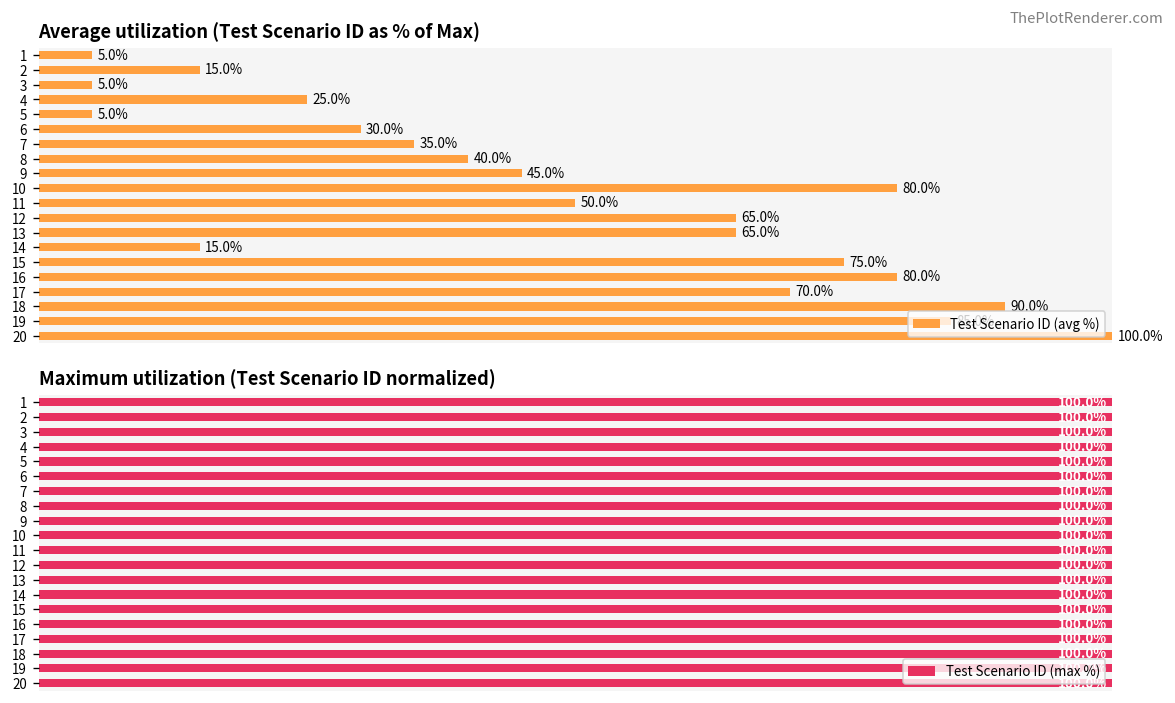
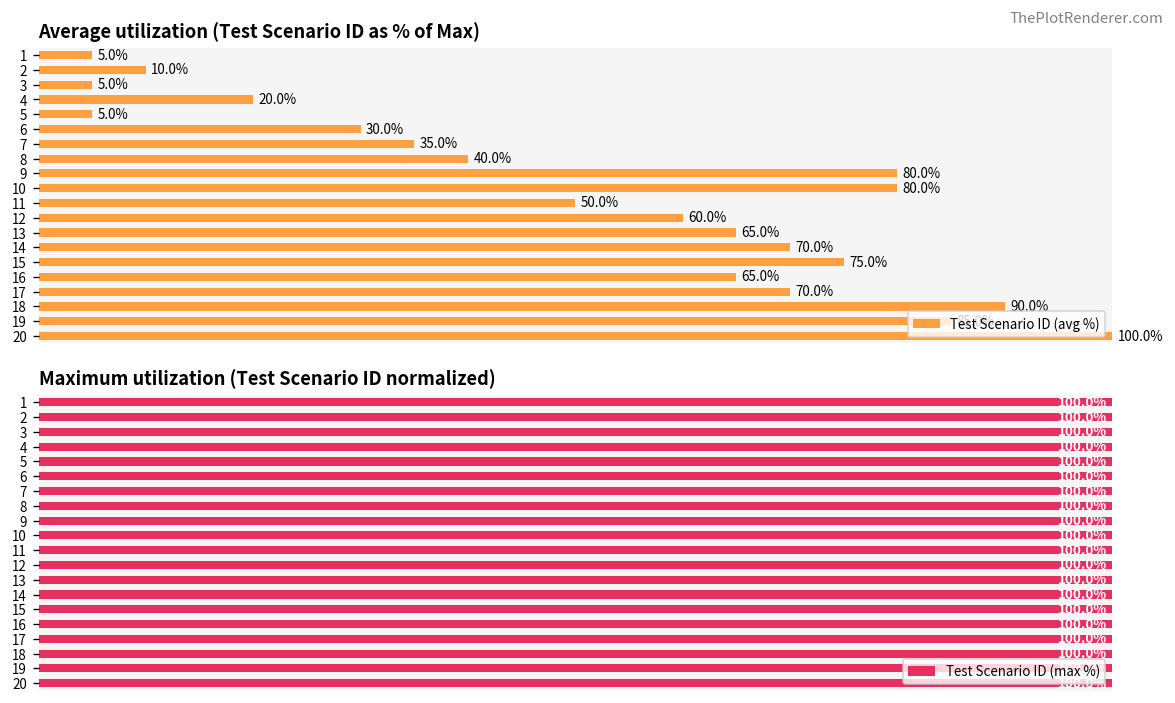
Average utilization (Test Scenario ID as % of Max), 2: 15.0% -> 10.0%
Average utilization (Test Scenario ID as % of Max), 4: 25.0% -> 20.0%
Average utilization (Test Scenario ID as % of Max), 9: 45.0% -> 80.0%
Average utilization (Test Scenario ID as % of Max), 12: 65.0% -> 60.0%
Average utilization (Test Scenario ID as % of Max), 14: 15.0% -> 70.0%
Average utilization (Test Scenario ID as % of Max), 16: 80.0% -> 65.0%
